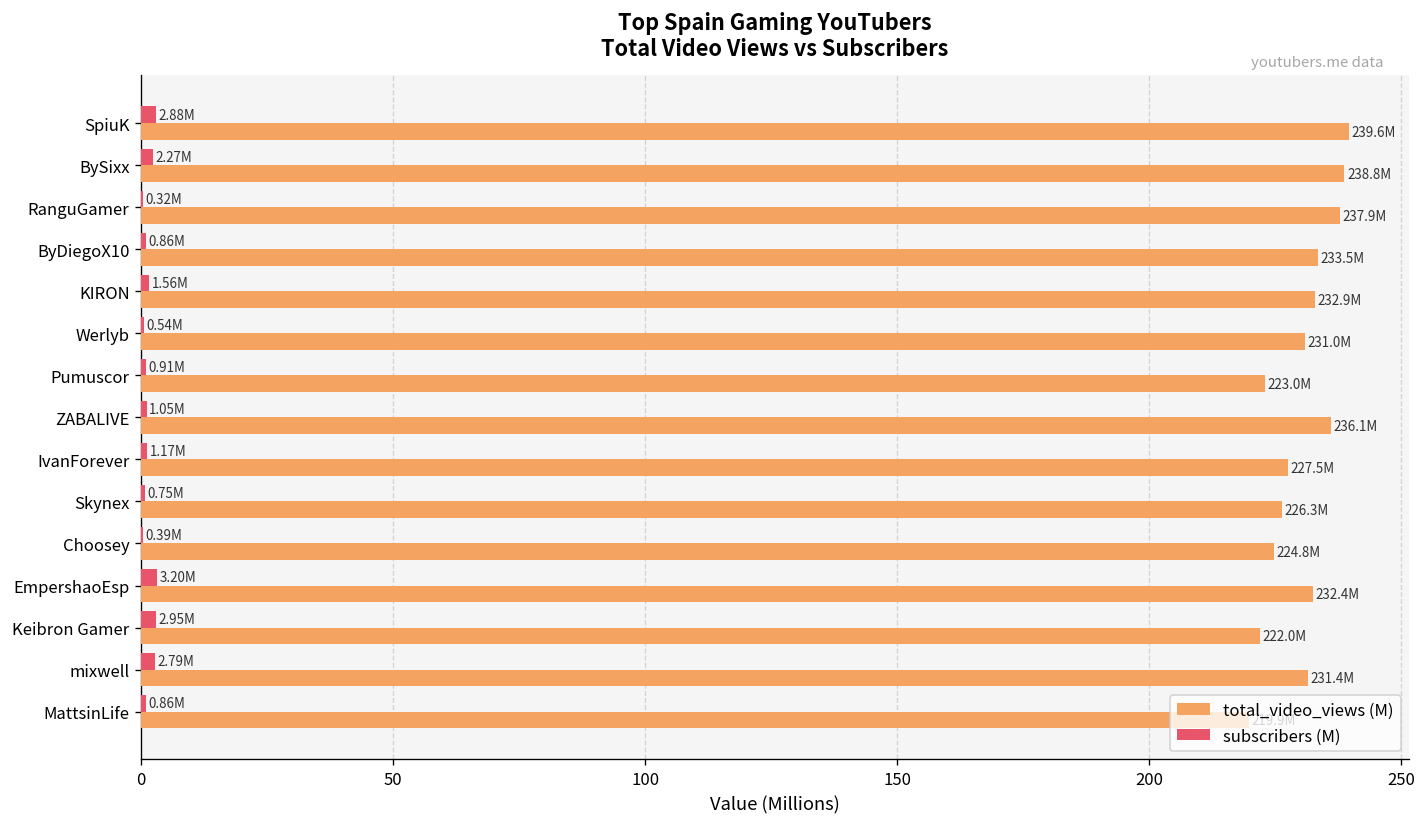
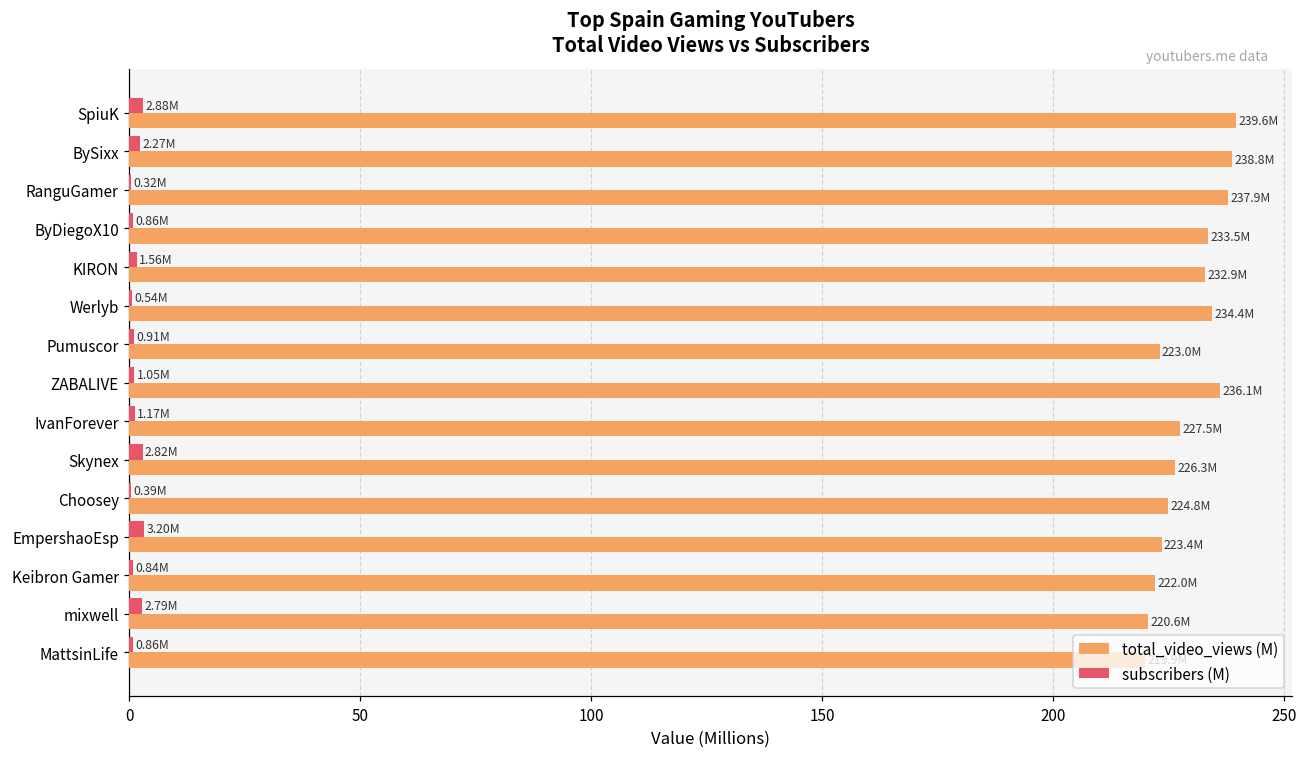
total_video_views (M), Werlyb: 231.0M -> 234.4M
subscribers (M), Skynex: 0.75M -> 2.82M
total_video_views (M), EmpershaoEsp: 232.4M -> 223.4M
subscribers (M), Keibron Gamer: 2.95M -> 0.84M
total_video_views (M), mixwell: 231.4M -> 220.6M
